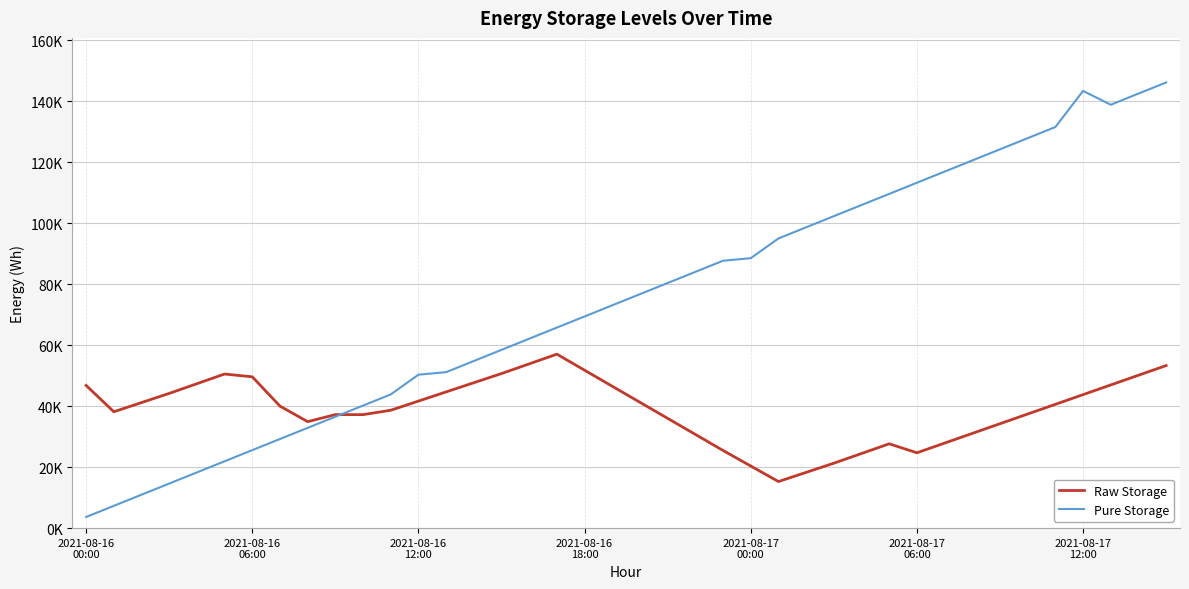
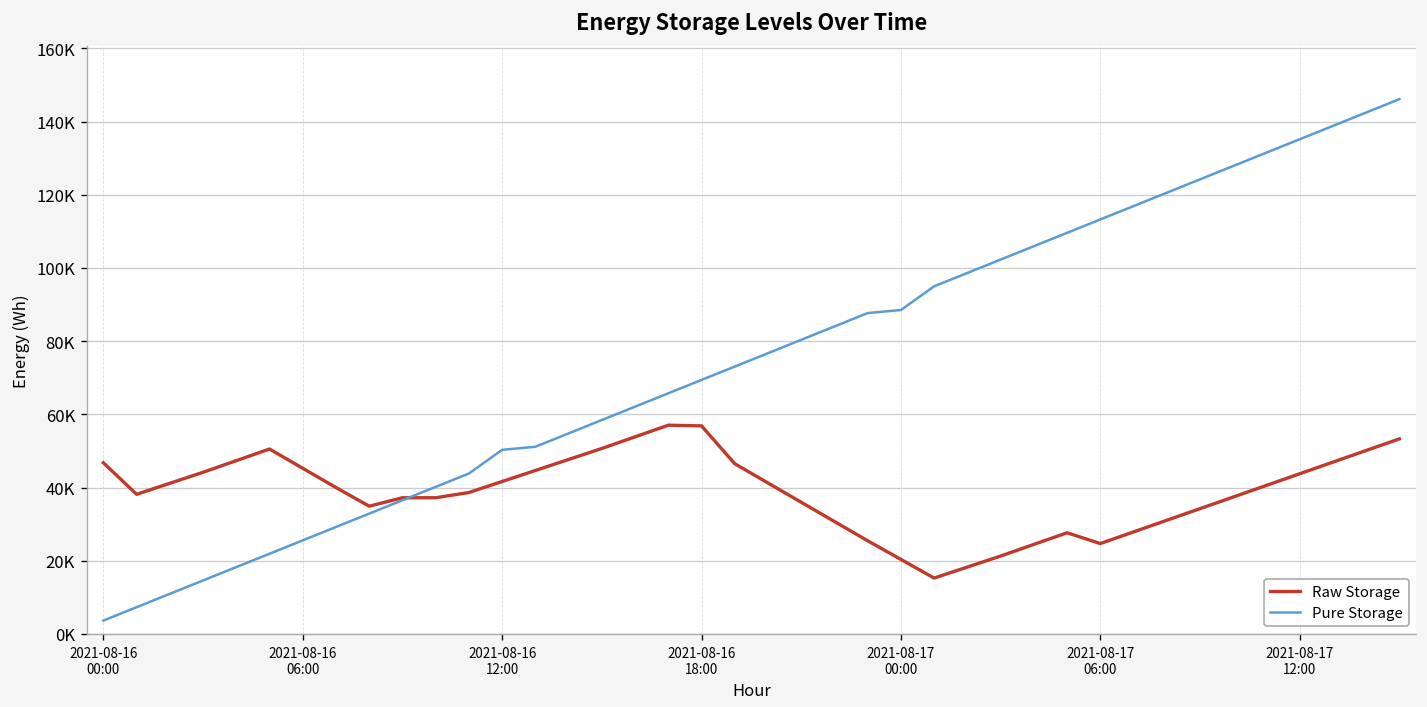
Raw Storage, 2021-08-16 06:00: 50000 -> 45000
Raw Storage, 2021-08-16 18:00: 52000 -> 57000
Pure Storage, 2021-08-17 12:00: 143000 -> 135000
